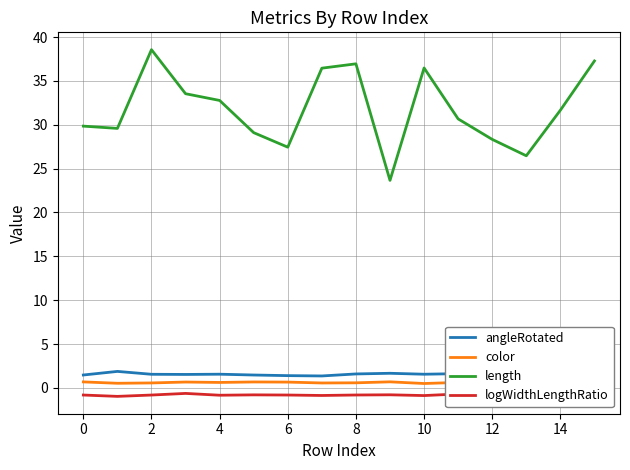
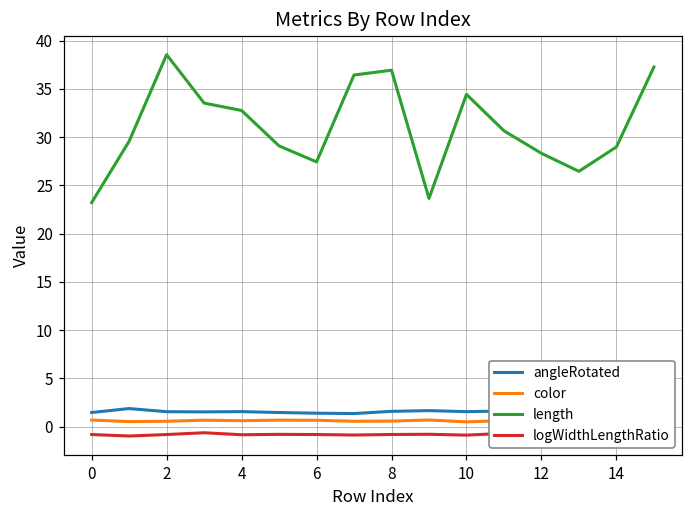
length, 0: 30 -> 23
length, 10: 36 -> 34
length, 14: 32 -> 29
